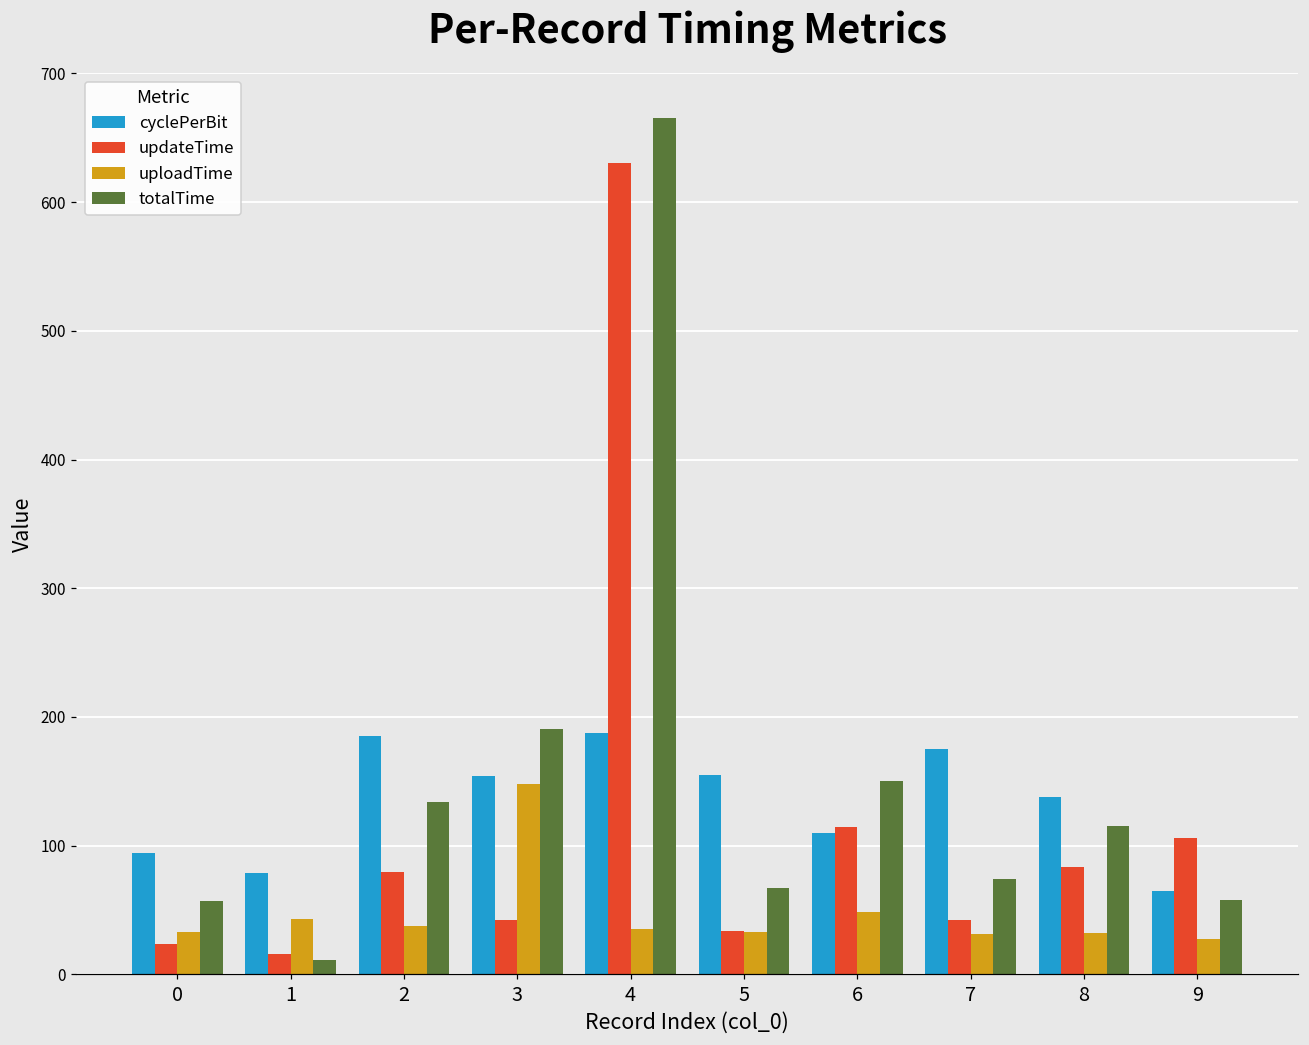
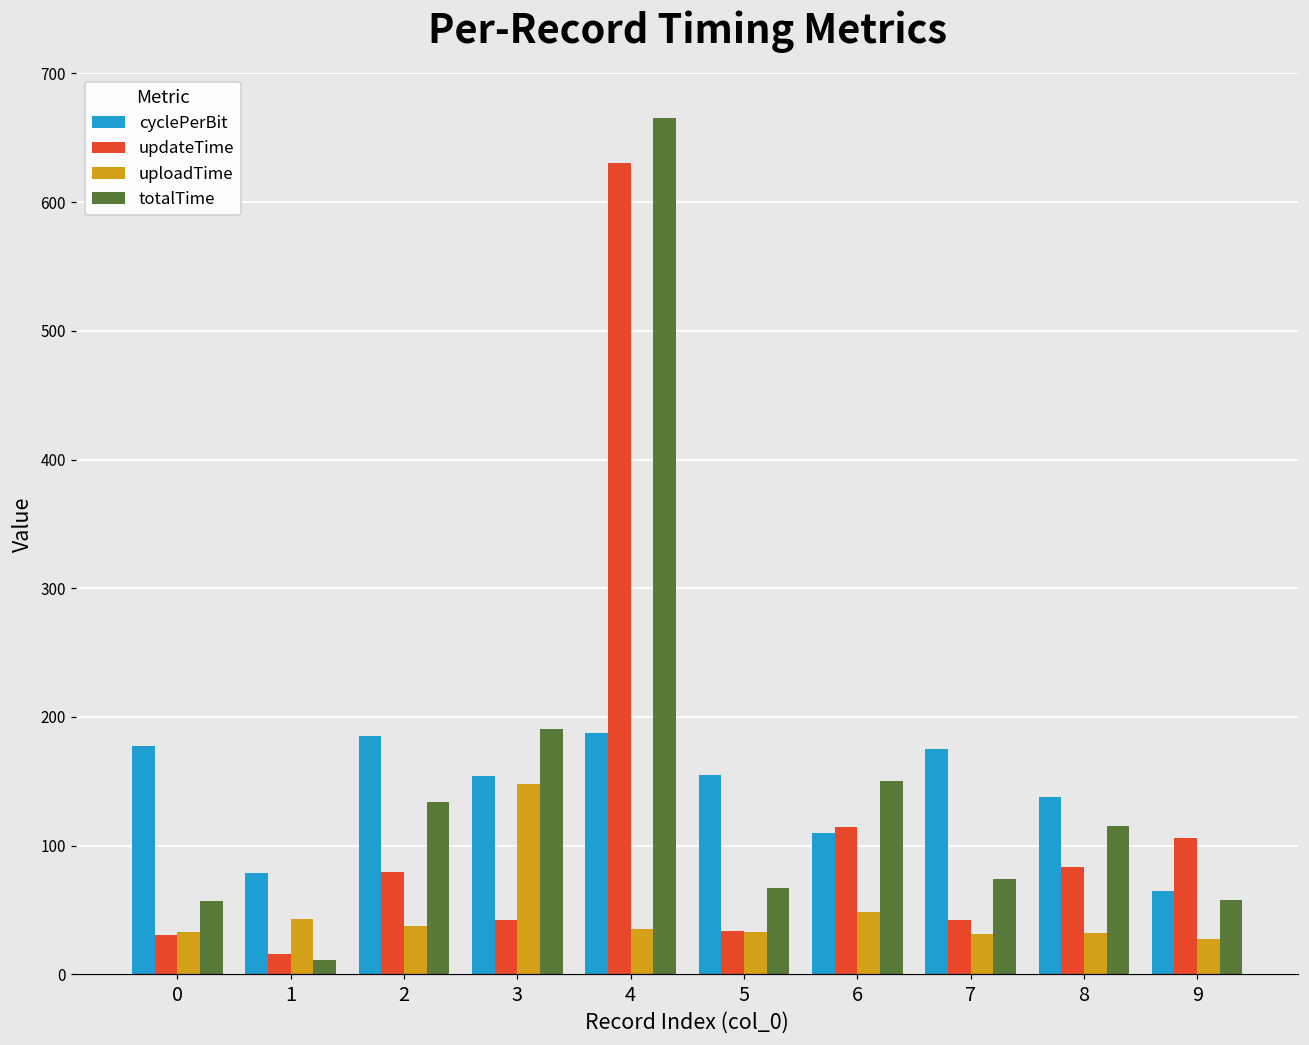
cyclePerBit, 0: 94 -> 177
updateTime, 0: 23 -> 31
